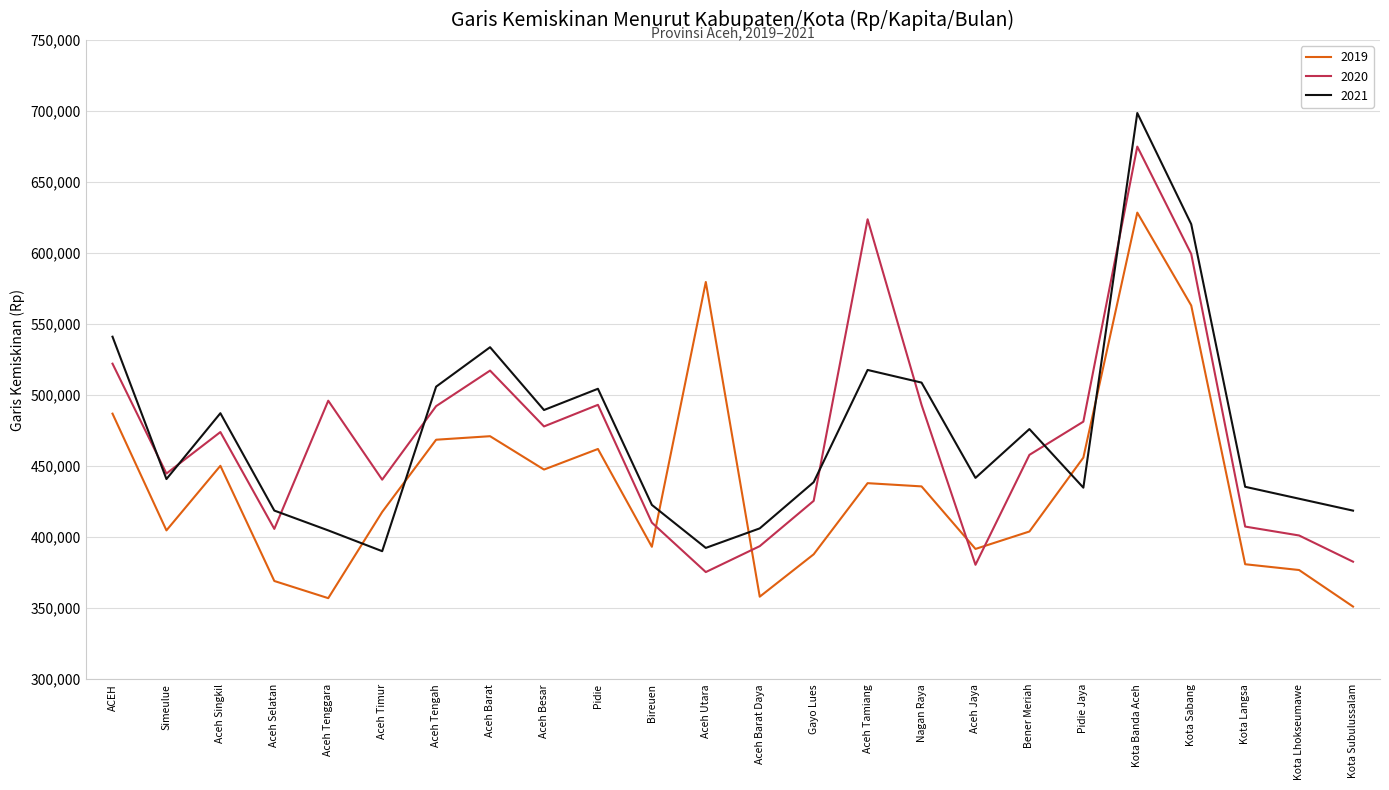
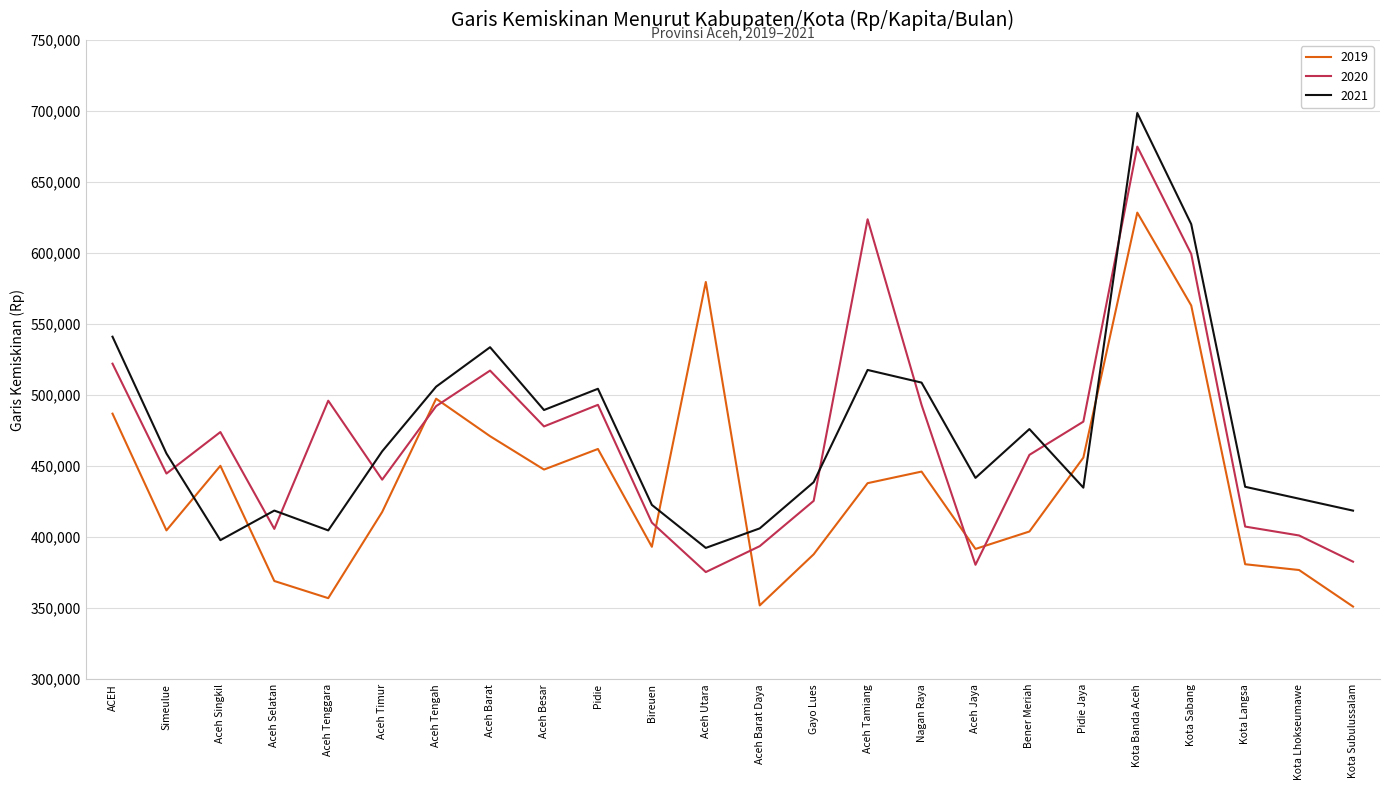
2021, Simeulue: 441,000 -> 459,000
2021, Aceh Singkil: 487,000 -> 398,000
2021, Aceh Timur: 390,000 -> 460,000
2019, Aceh Tengah: 469,000 -> 497,000
2019, Aceh Barat Daya: 358,000 -> 352,000
2019, Nagan Raya: 436,000 -> 446,000
